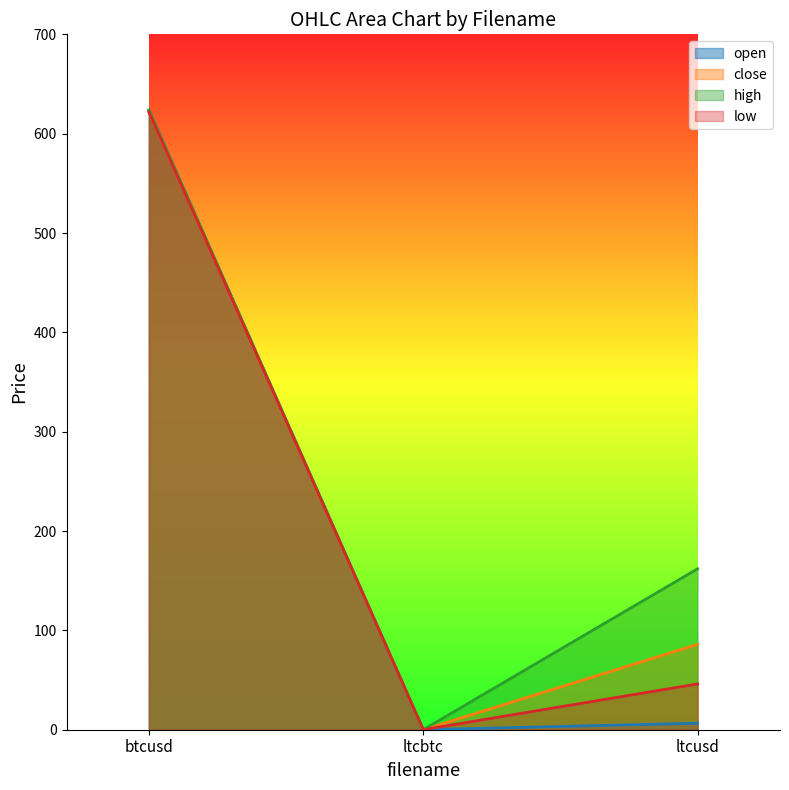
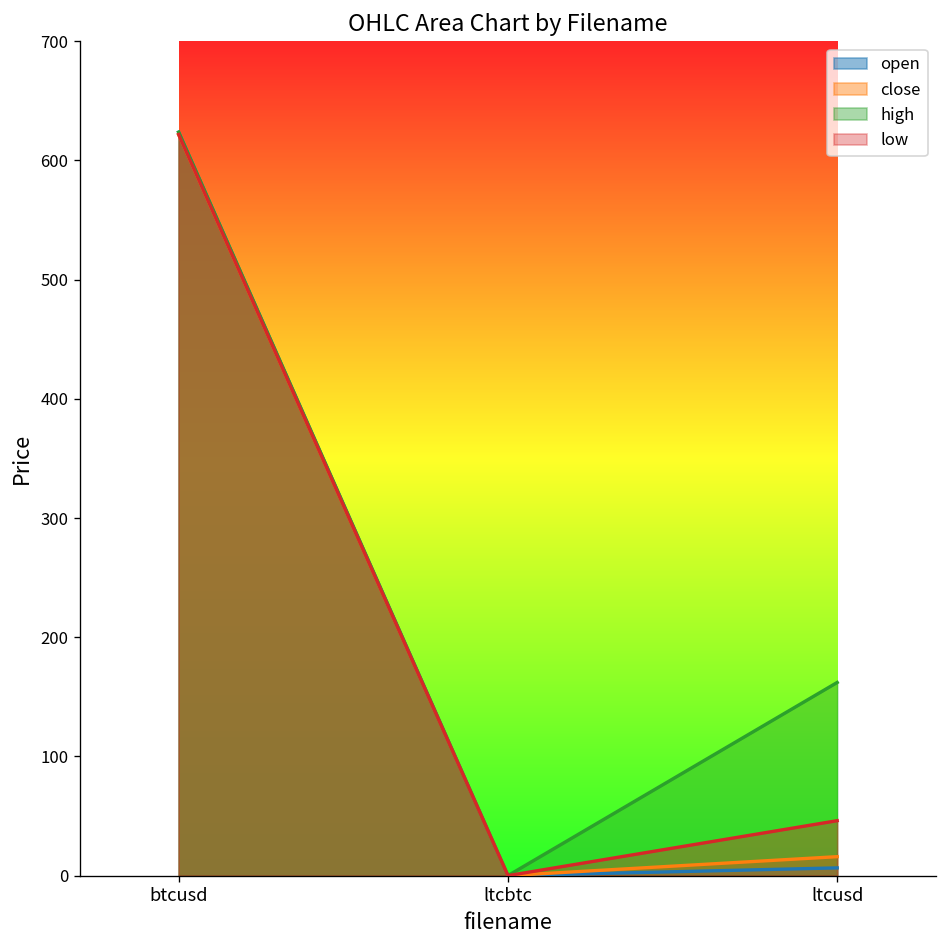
close, ltcusd: 90 -> 20
